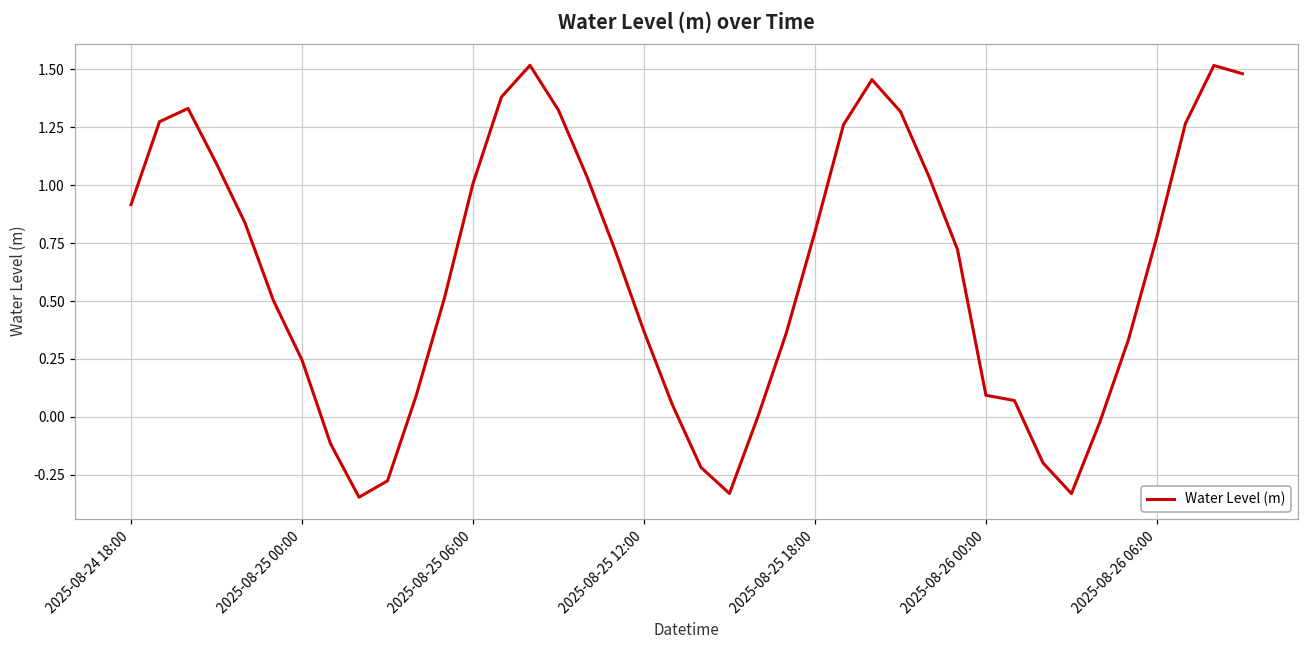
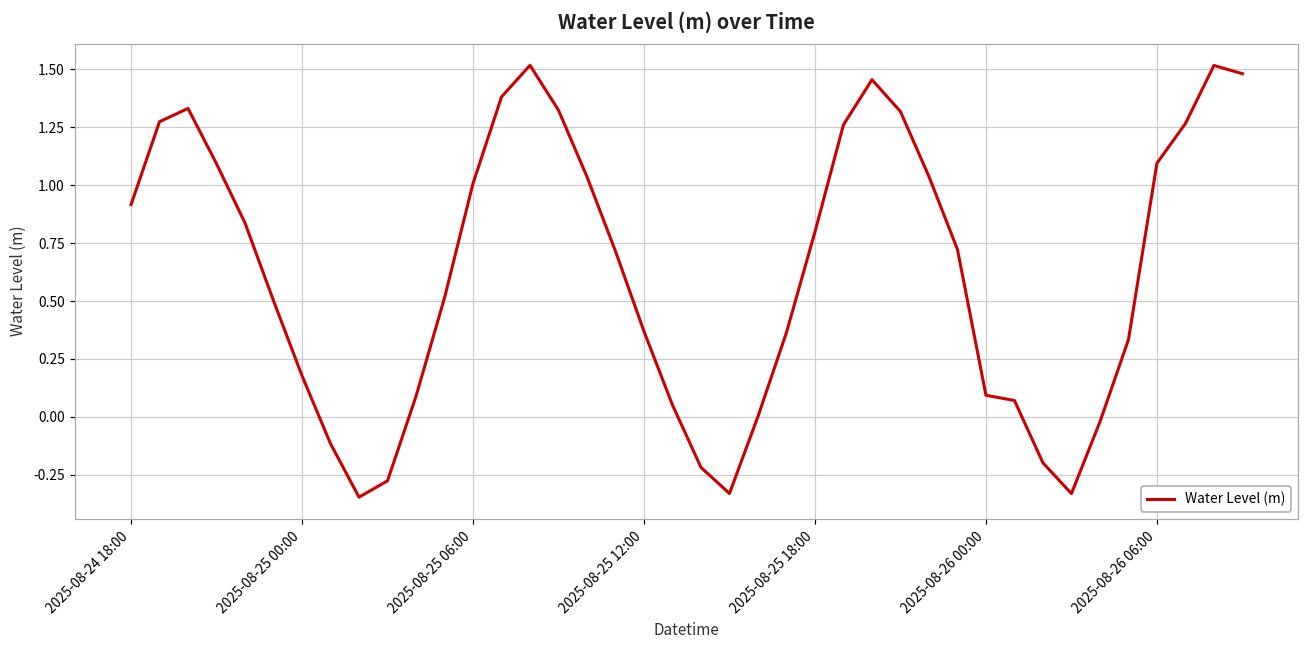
2025-08-25 00:00: 0.25 -> 0.18
2025-08-26 06:00: 0.78 -> 1.09
